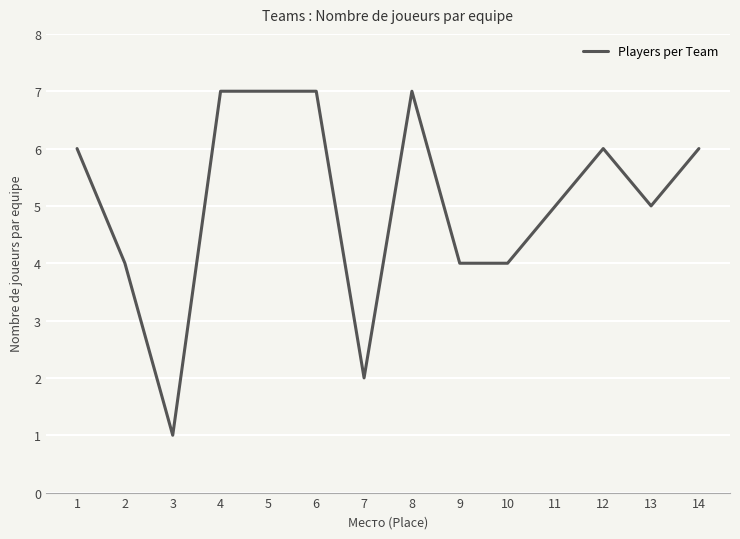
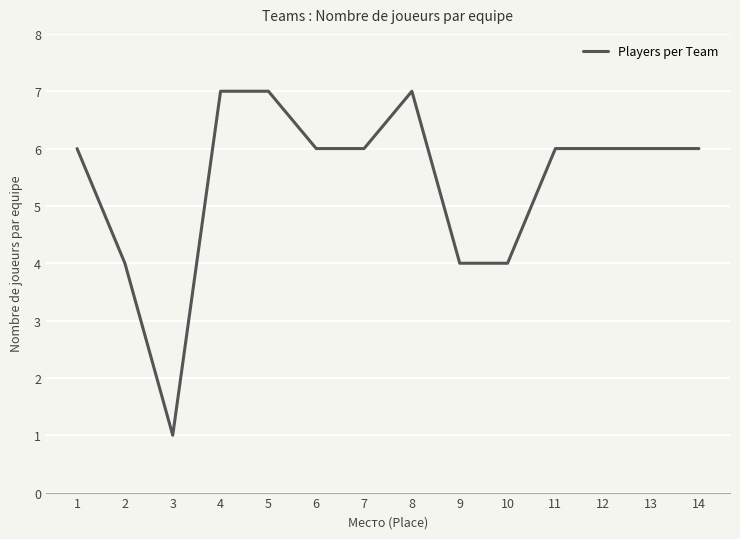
6: 7 -> 6
7: 2 -> 6
11: 5 -> 6
13: 5 -> 6
